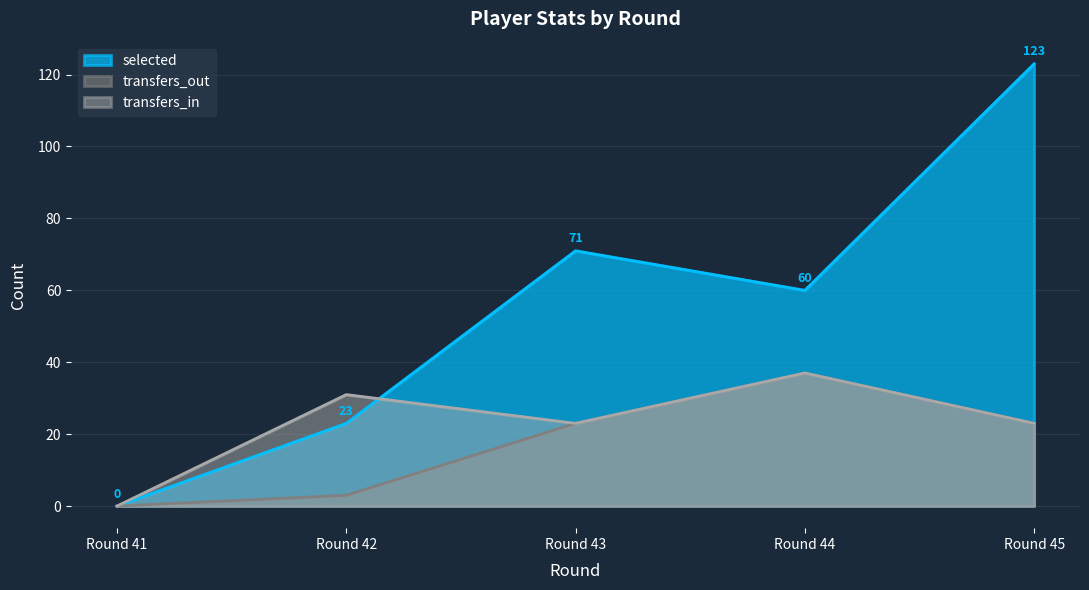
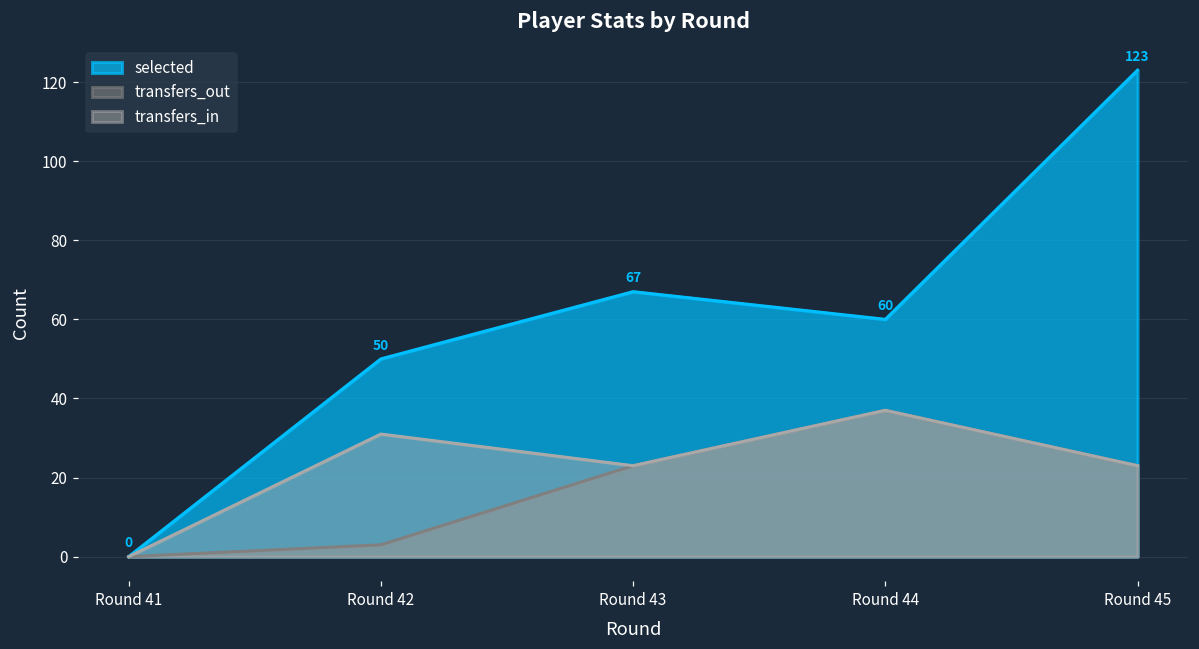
selected, Round 42: 23 -> 50
selected, Round 43: 71 -> 67
